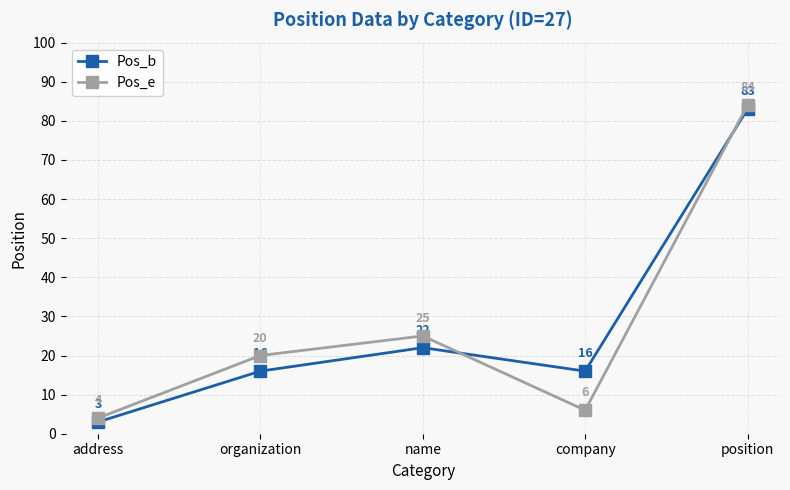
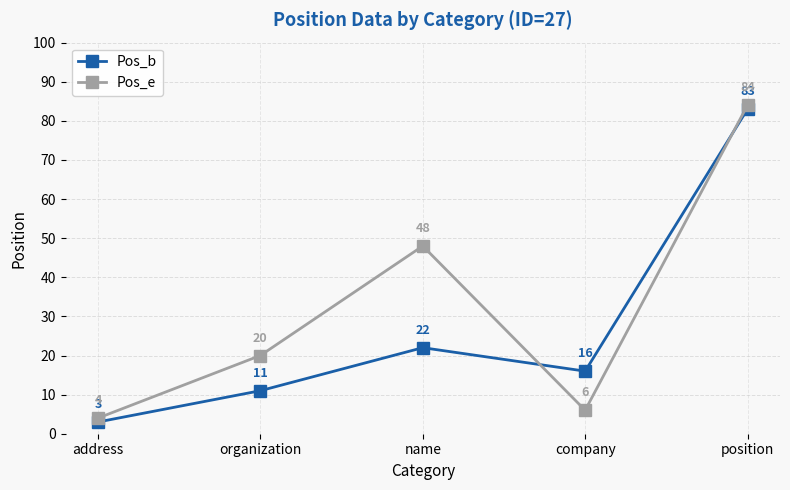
Pos_b, organization: 16 -> 11
Pos_e, name: 25 -> 48
